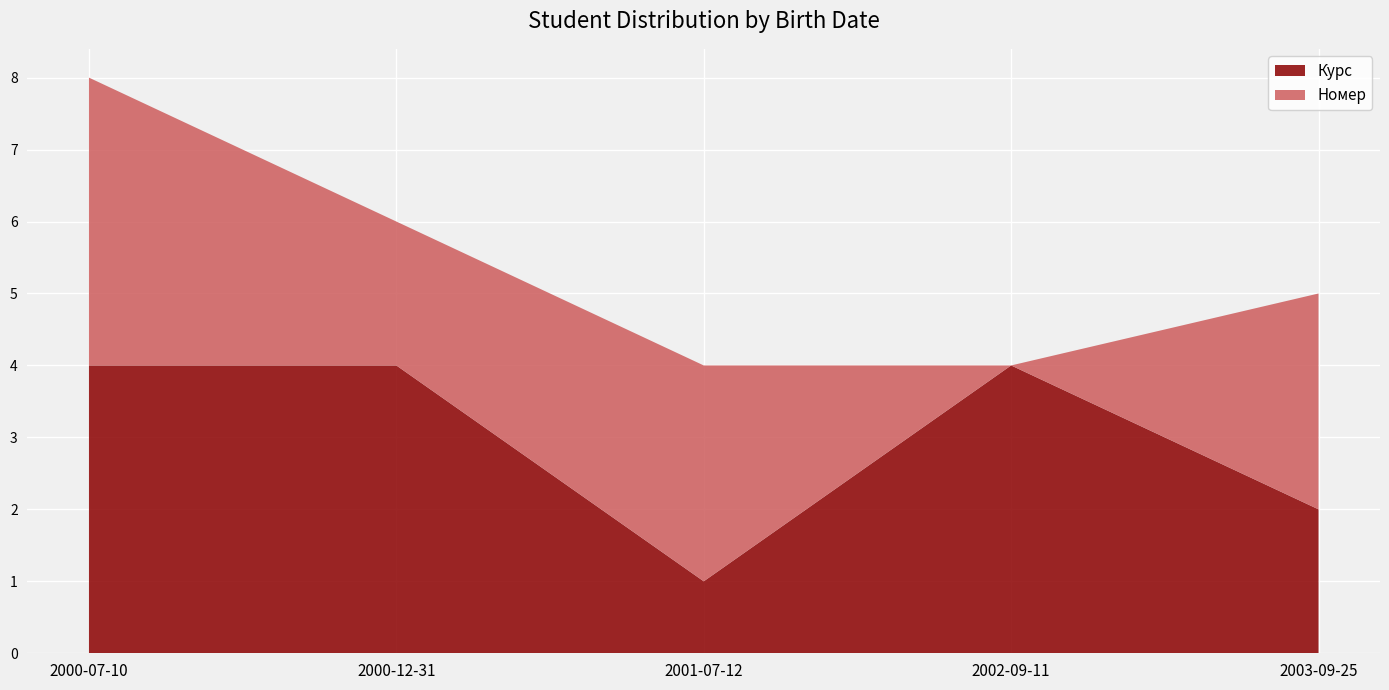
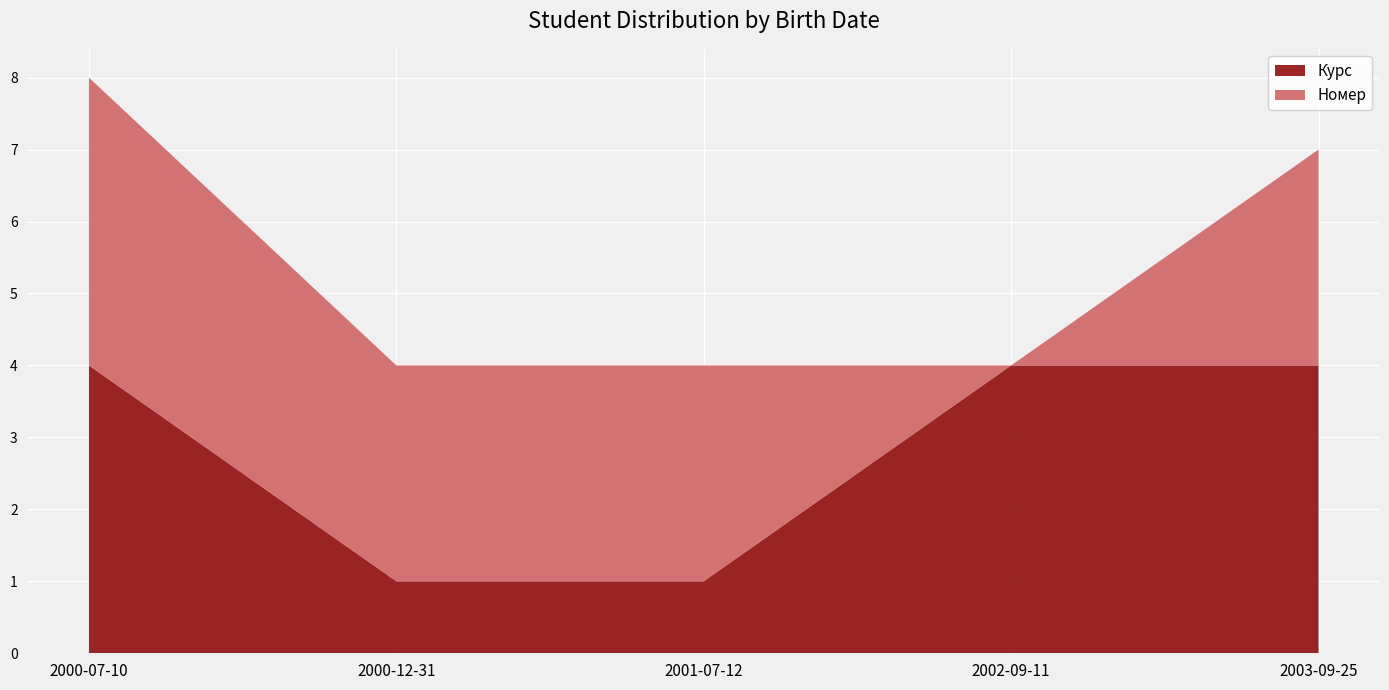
Курс, 2000-12-31: 4 -> 1
Номер, 2000-12-31: 2 -> 3
Курс, 2003-09-25: 2 -> 4
